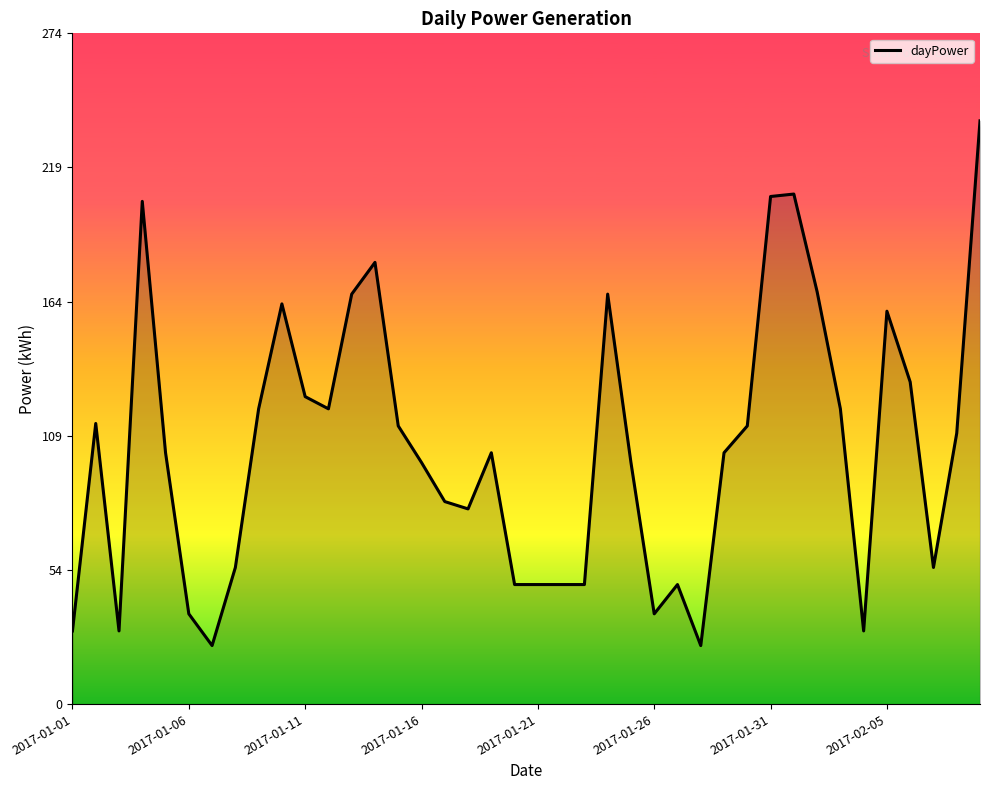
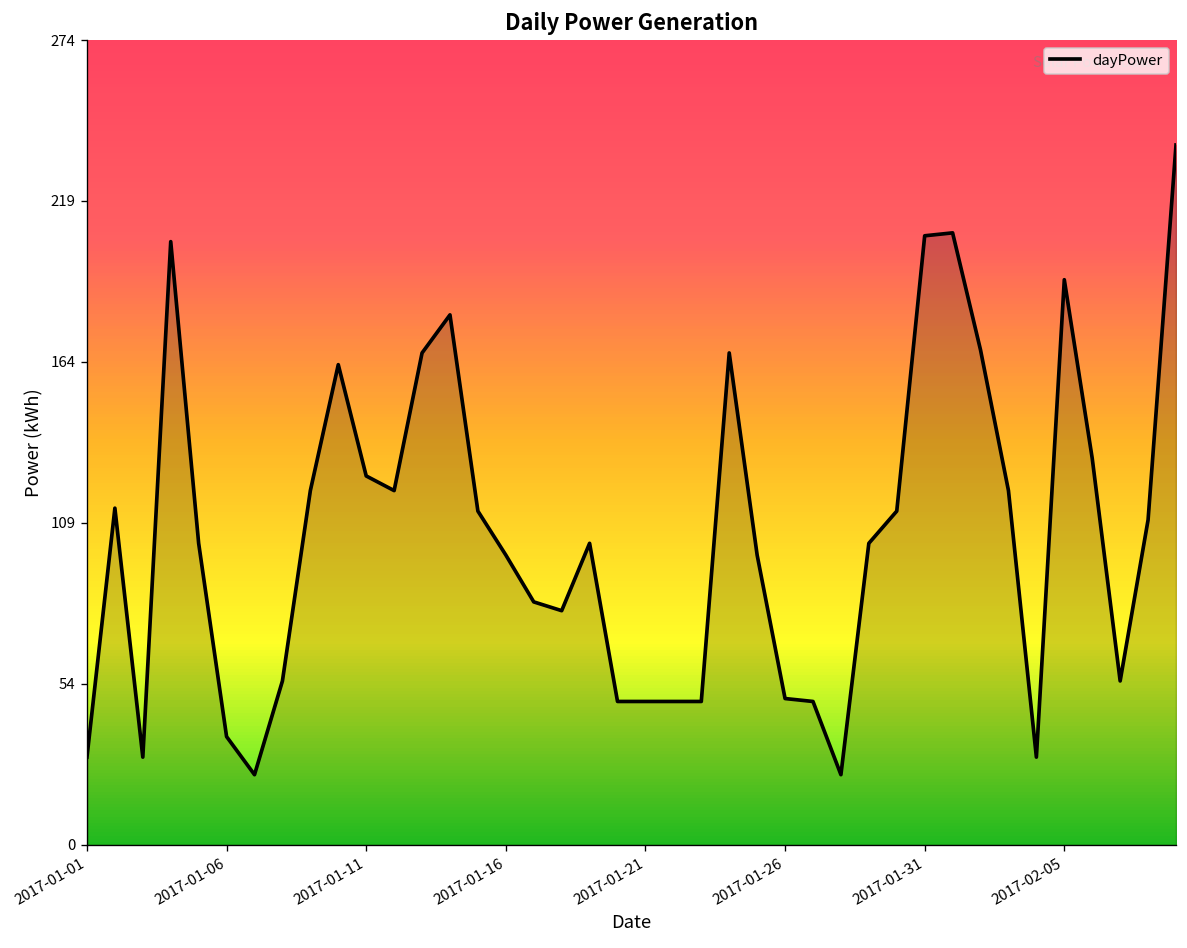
2017-01-26: 37 -> 50
2017-02-05: 161 -> 193
